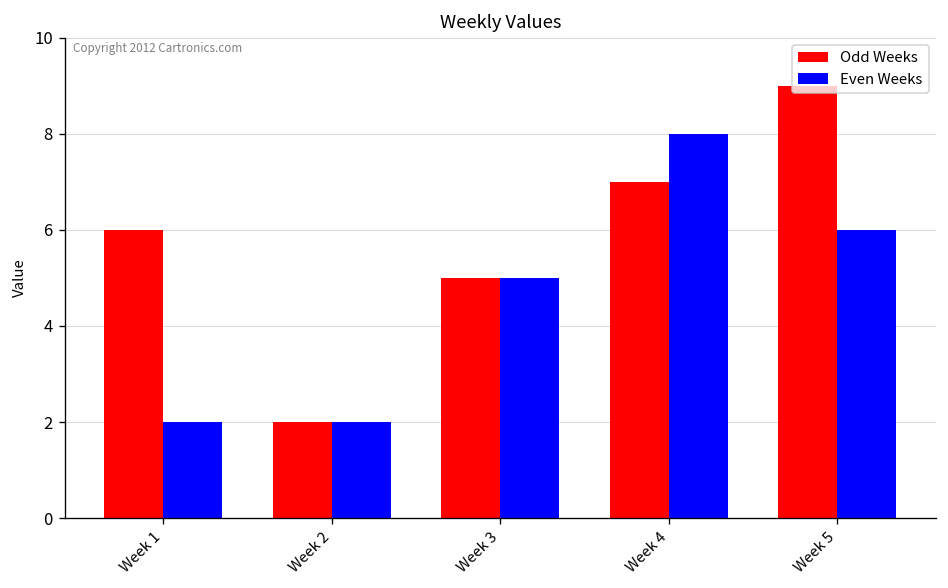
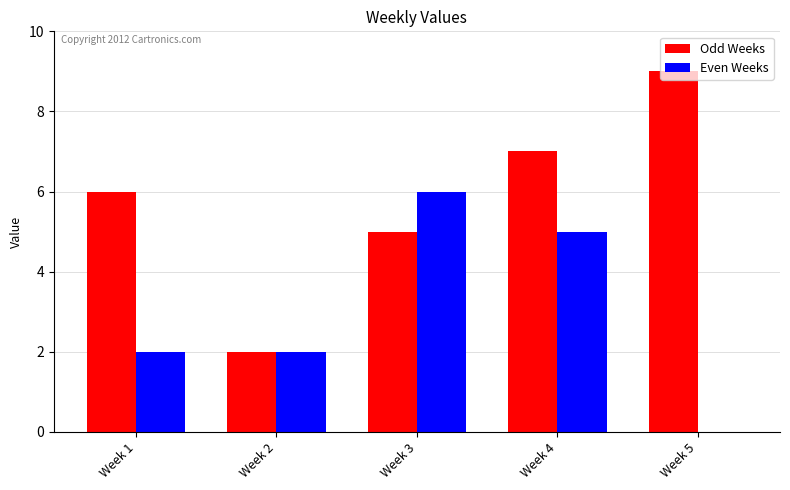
Even Weeks, Week 3: 5 -> 6
Even Weeks, Week 4: 8 -> 5
Even Weeks, Week 5: 6 -> 0
